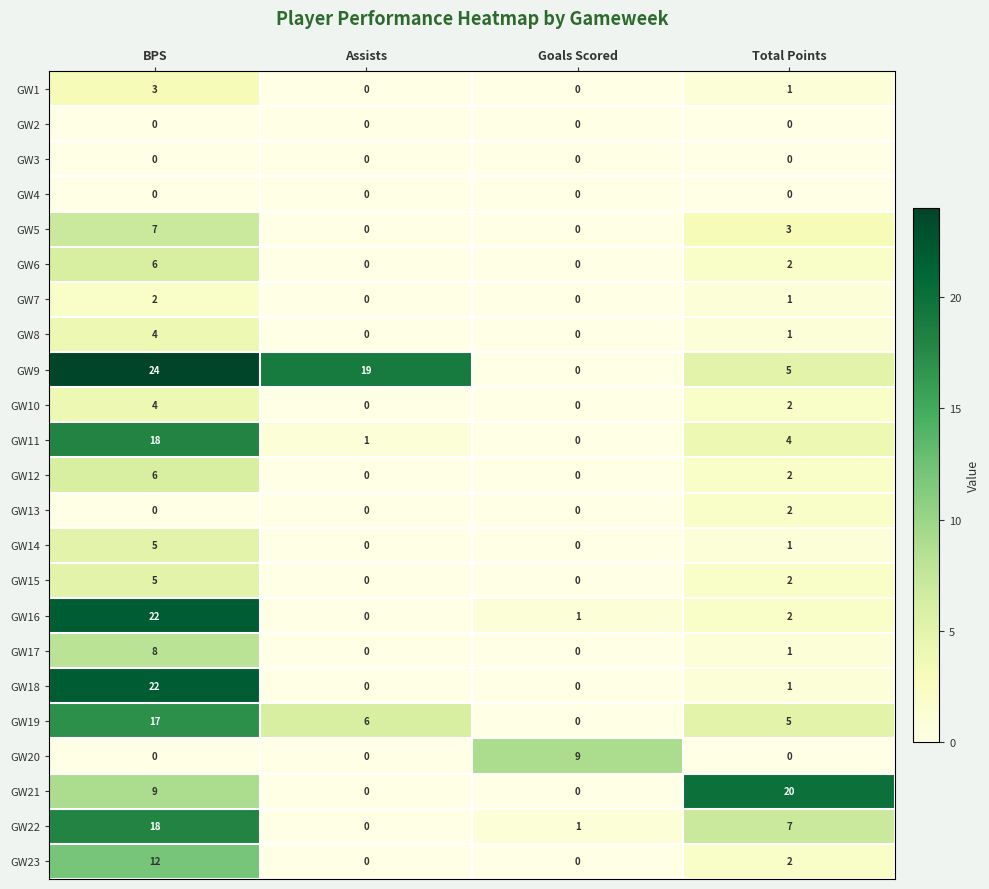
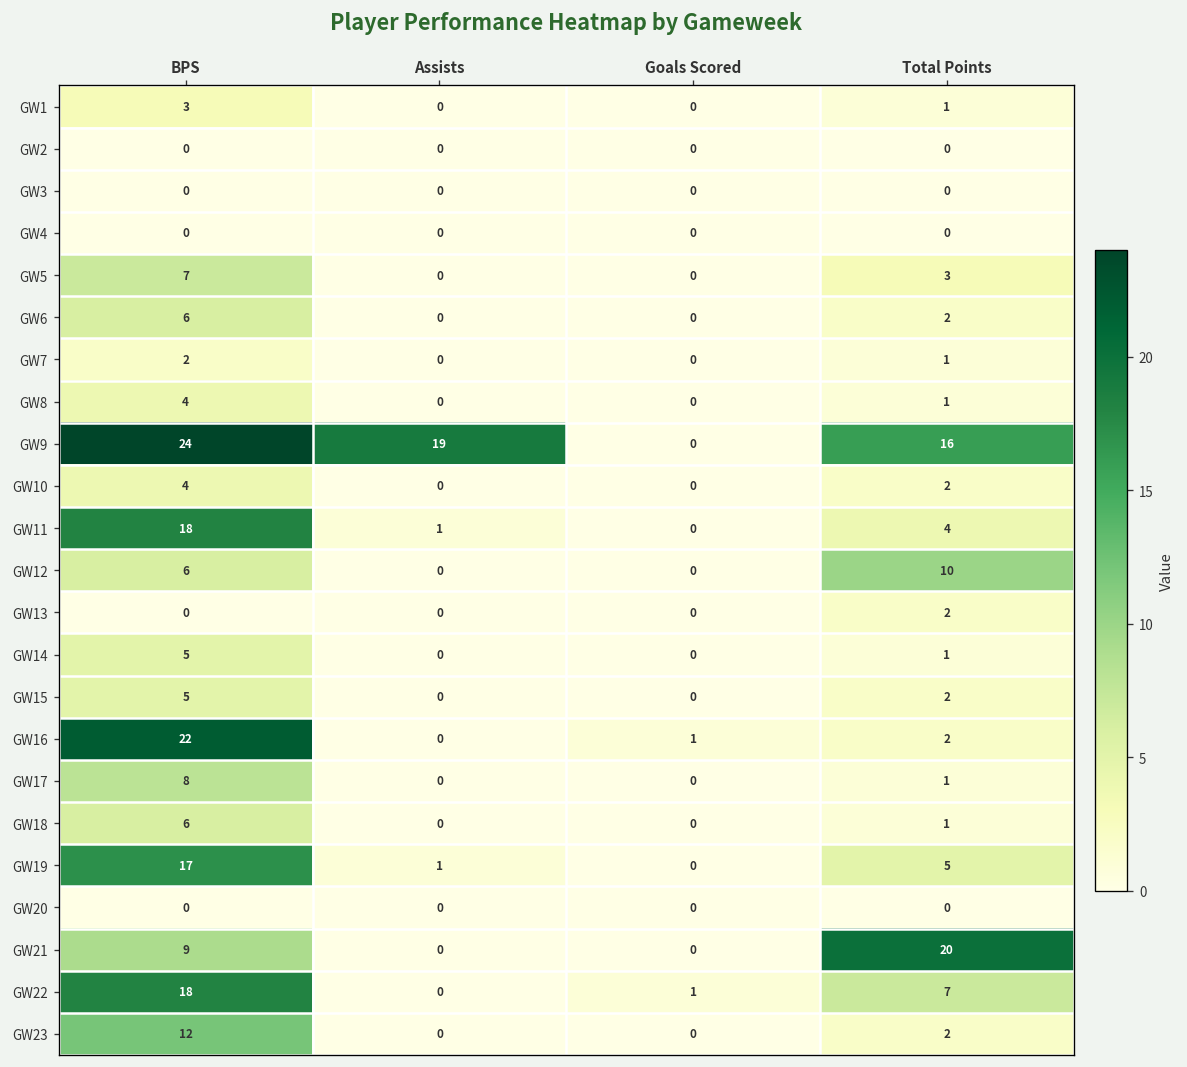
GW9, Total Points: 5 -> 16
GW12, Total Points: 2 -> 10
GW18, BPS: 22 -> 6
GW19, Assists: 6 -> 1
GW20, Goals Scored: 9 -> 0
